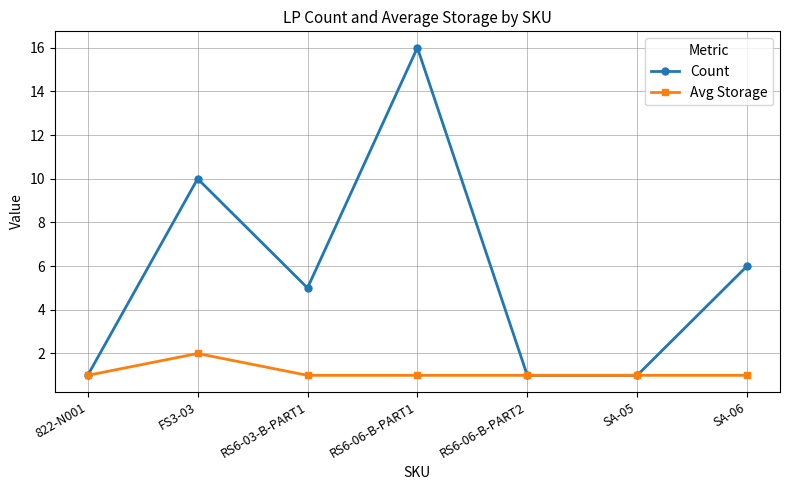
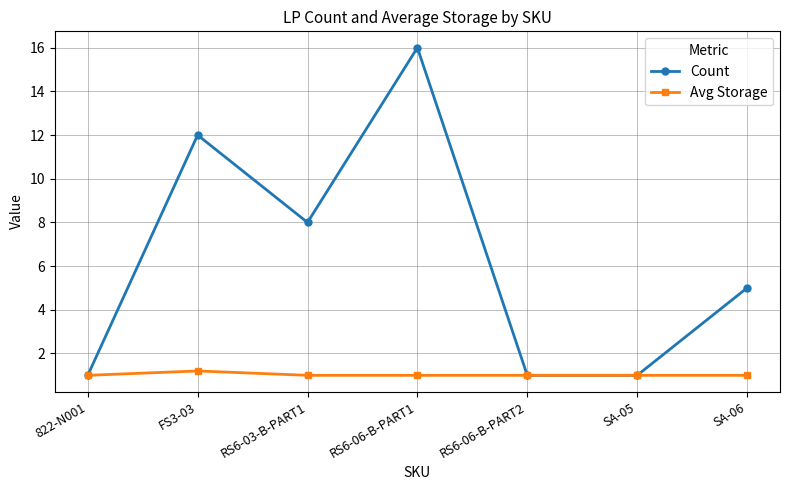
Count, FS3-03: 10 -> 12
Avg Storage, FS3-03: 2.0 -> 1.2
Count, RS6-03-B-PART1: 5 -> 8
Count, SA-06: 6 -> 5
